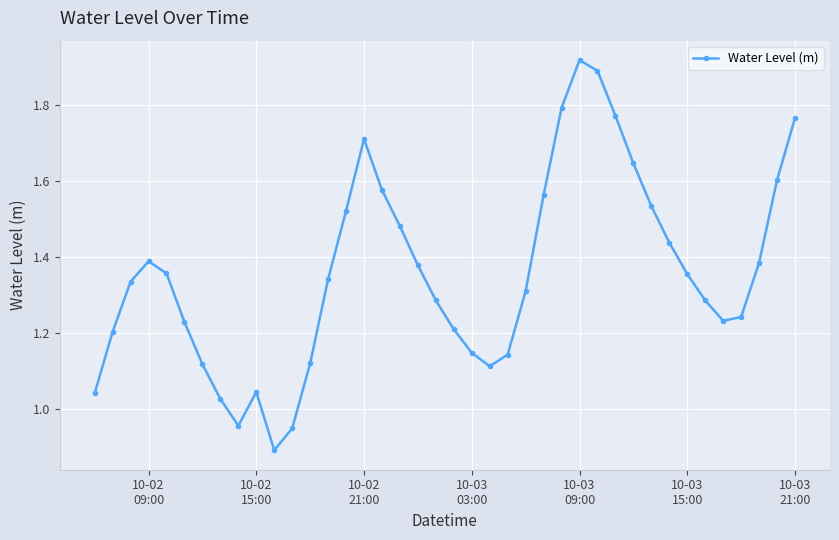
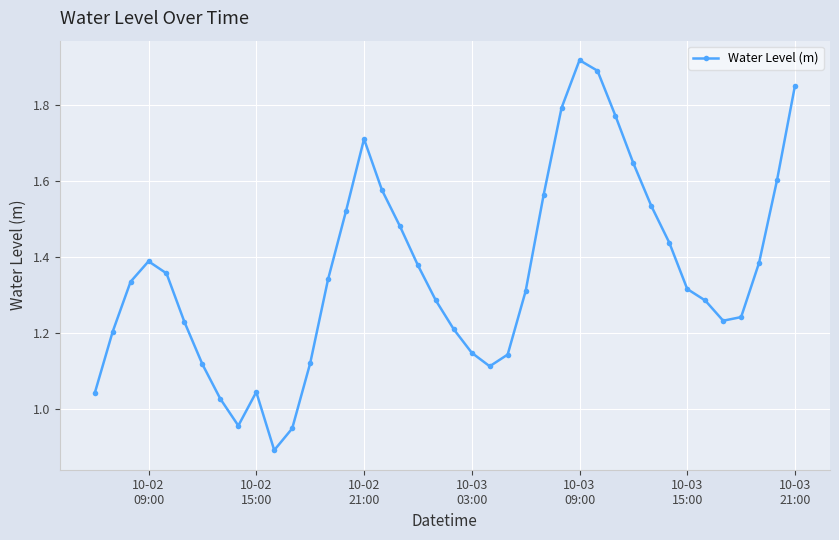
10-03 15:00: 1.36 -> 1.32
10-03 21:00: 1.77 -> 1.85
